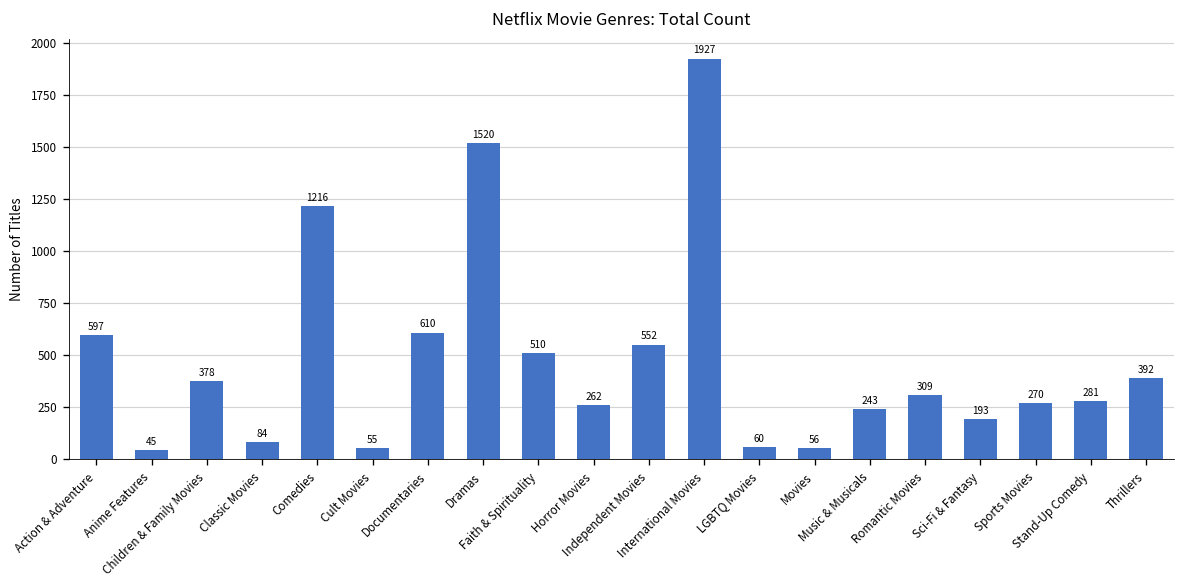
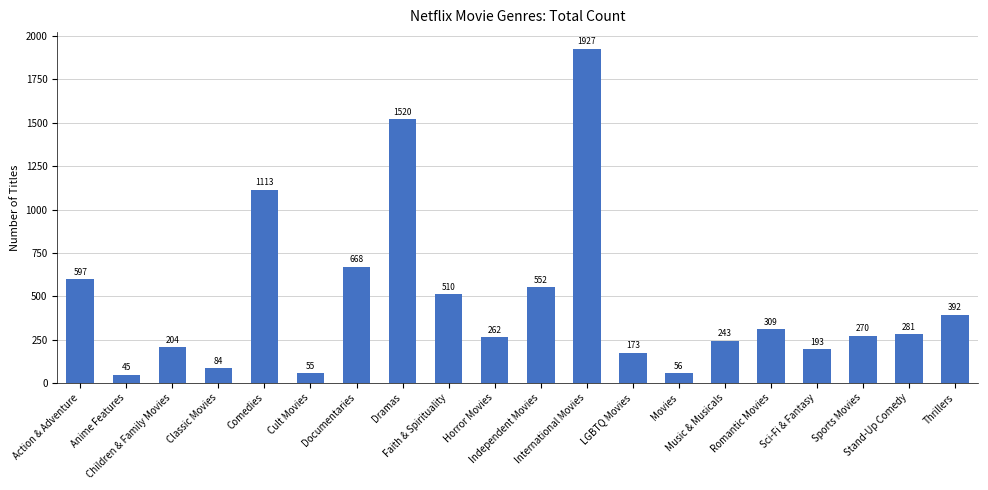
Children & Family Movies: 378 -> 204
Comedies: 1216 -> 1113
Documentaries: 610 -> 668
LGBTQ Movies: 60 -> 173
